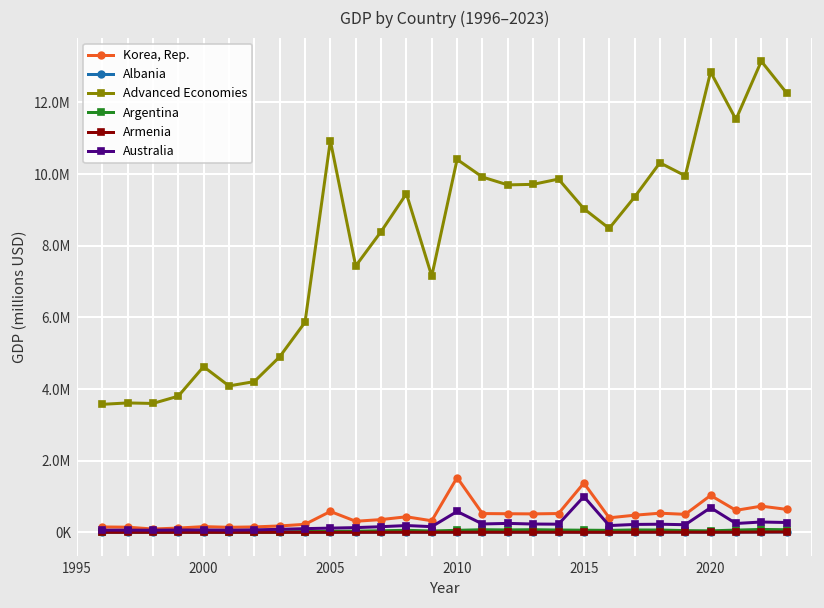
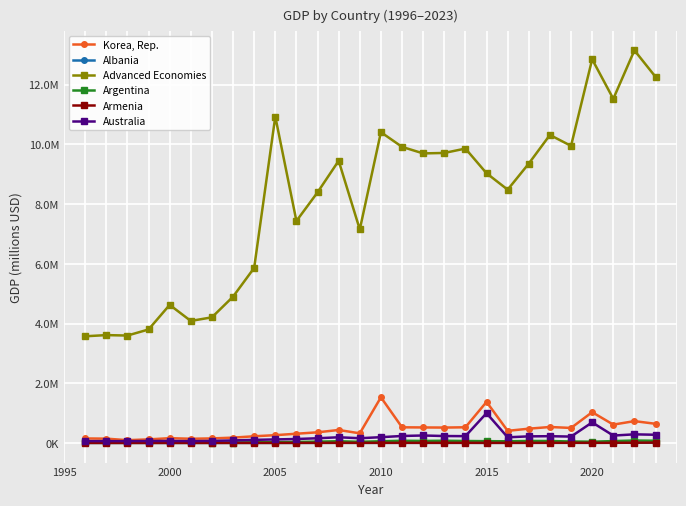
Korea, Rep., 2005: 600000 -> 300000
Australia, 2010: 600000 -> 200000
